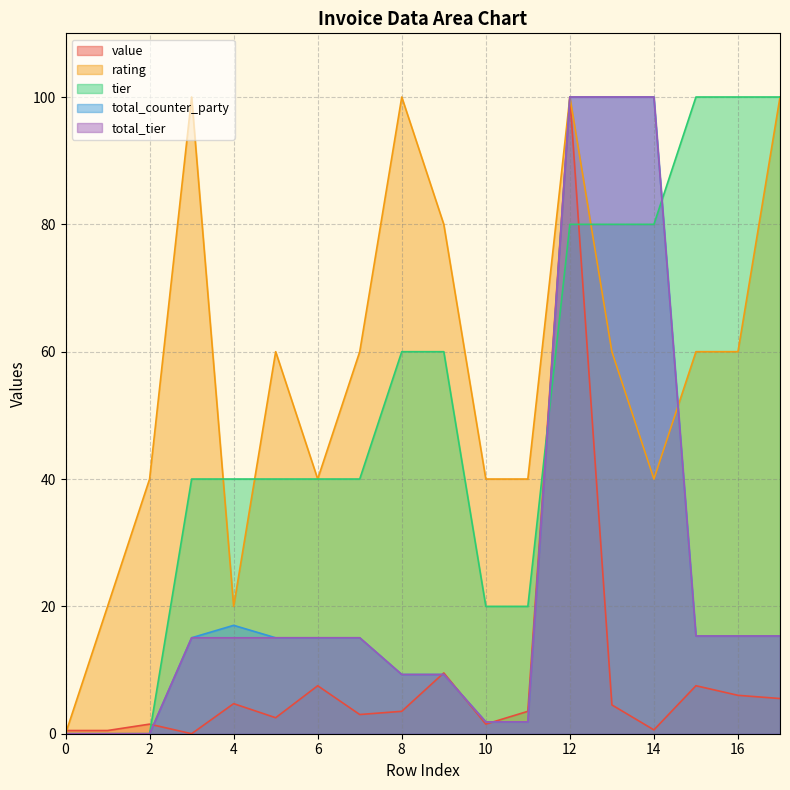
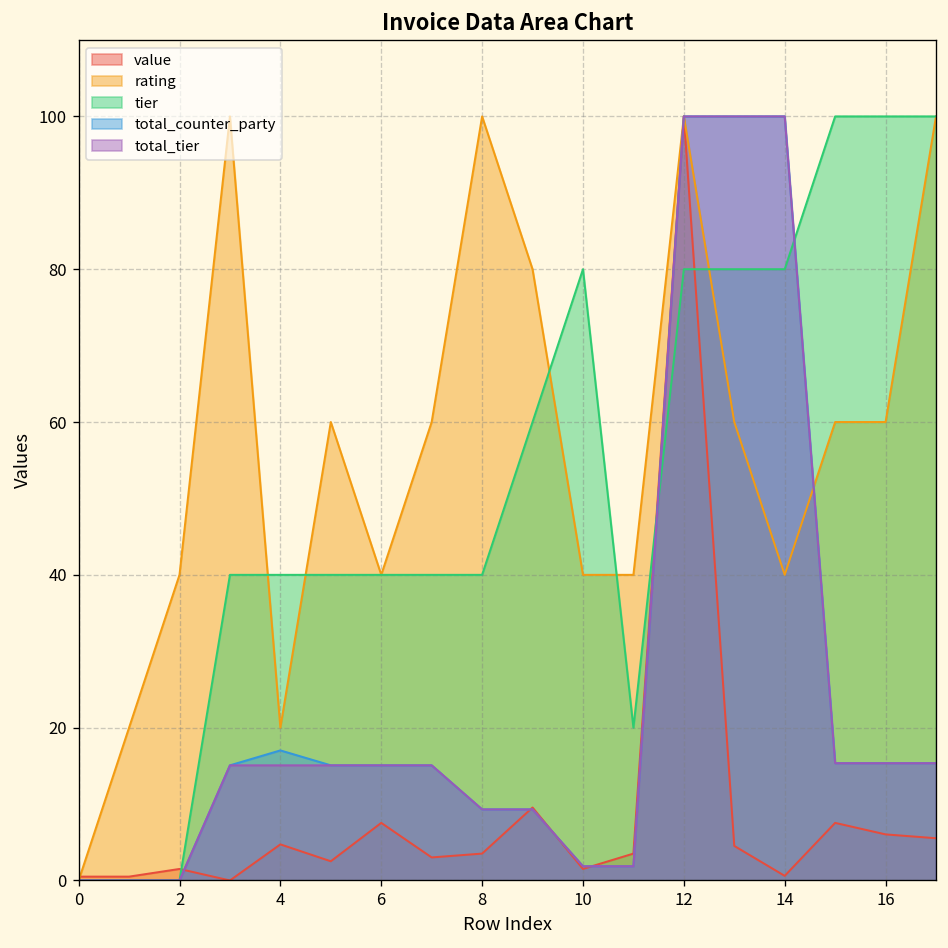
tier, 8: 60 -> 40
tier, 10: 20 -> 80
